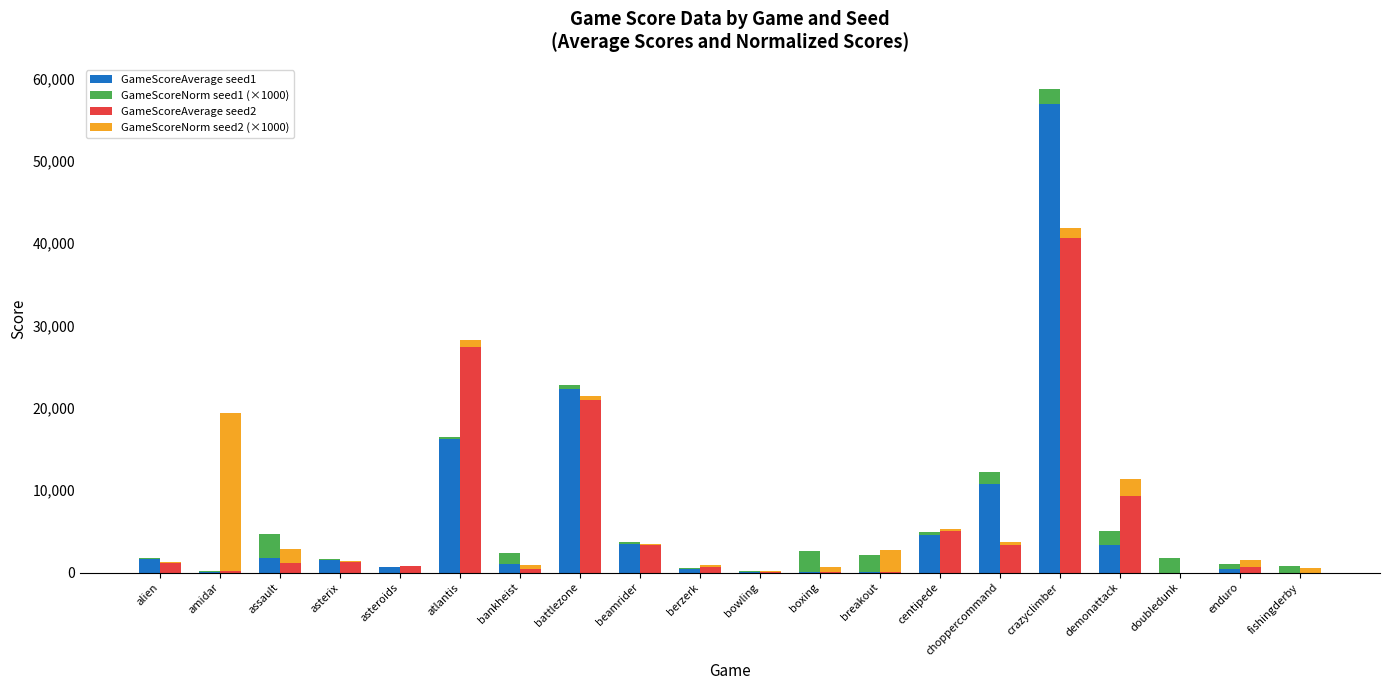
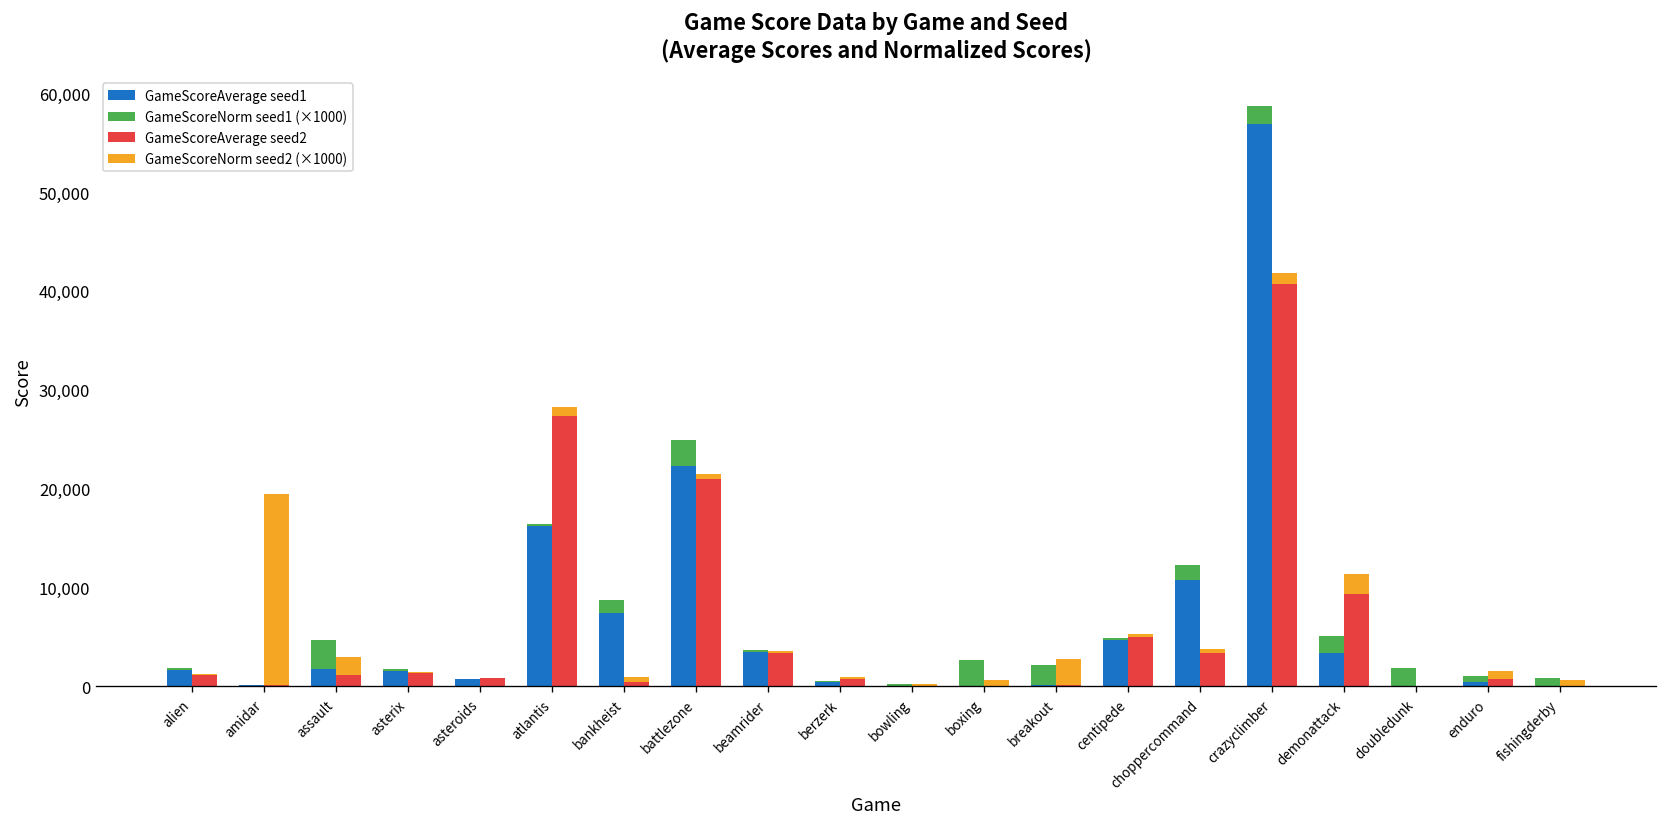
GameScoreAverage seed1, bankheist: 1,000 -> 7,000
GameScoreNorm seed1 (×1000), battlezone: 1,000 -> 3,000
